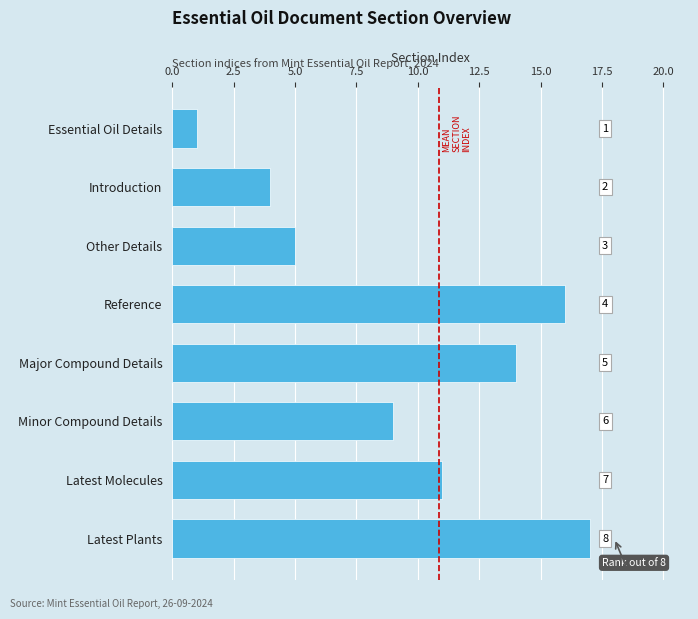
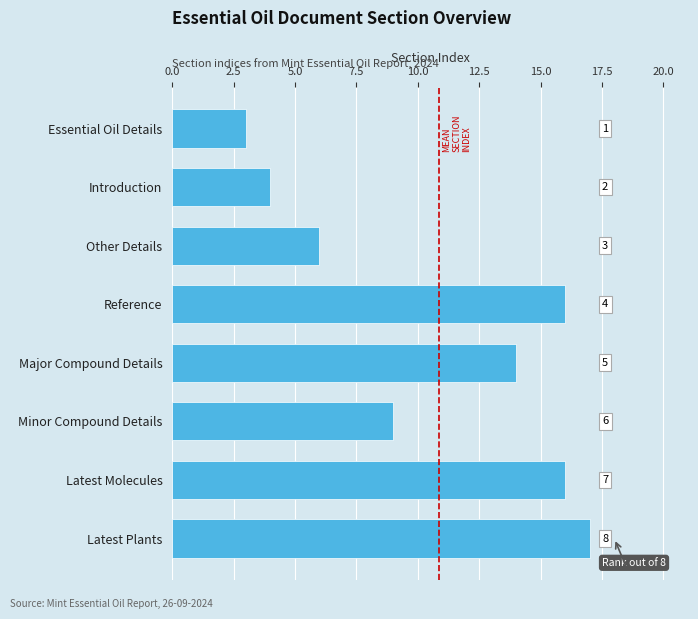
Essential Oil Details: 1 -> 3
Other Details: 5 -> 6
Latest Molecules: 11 -> 16
